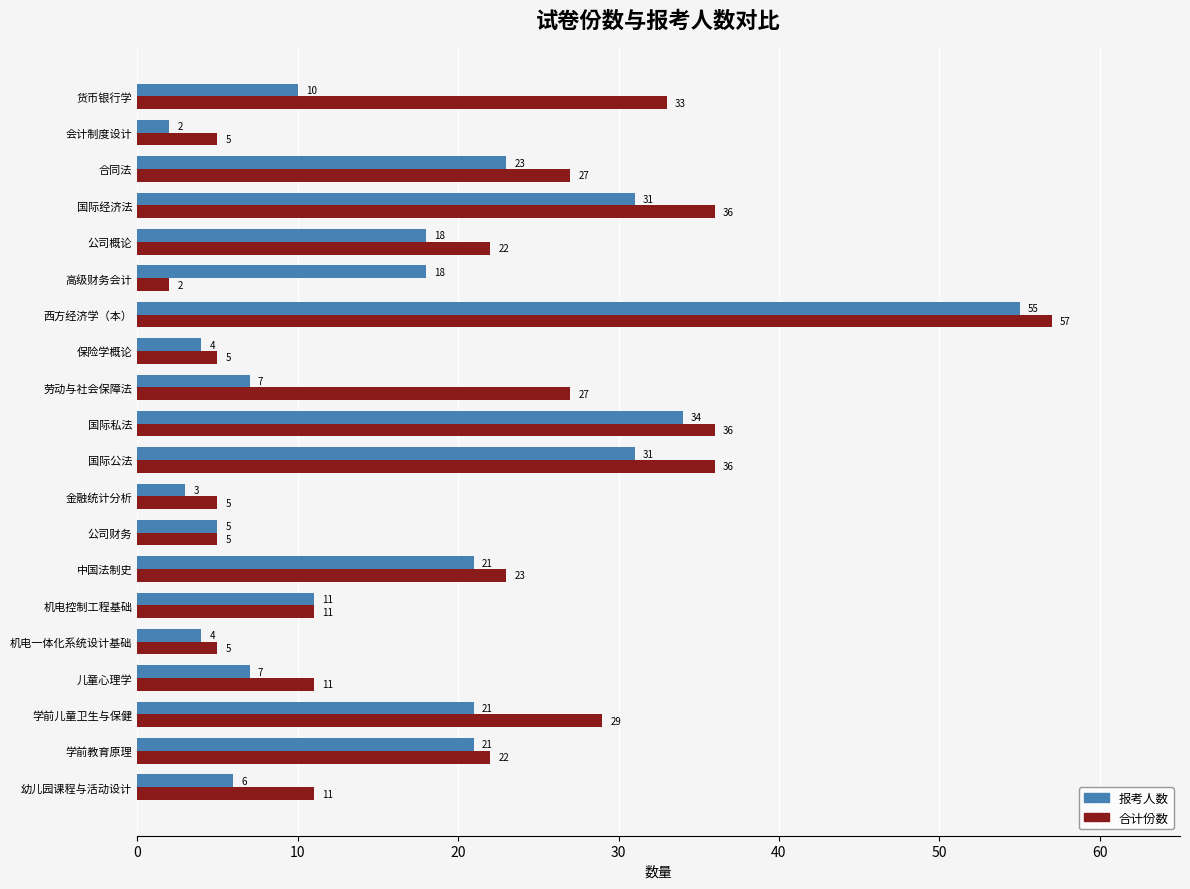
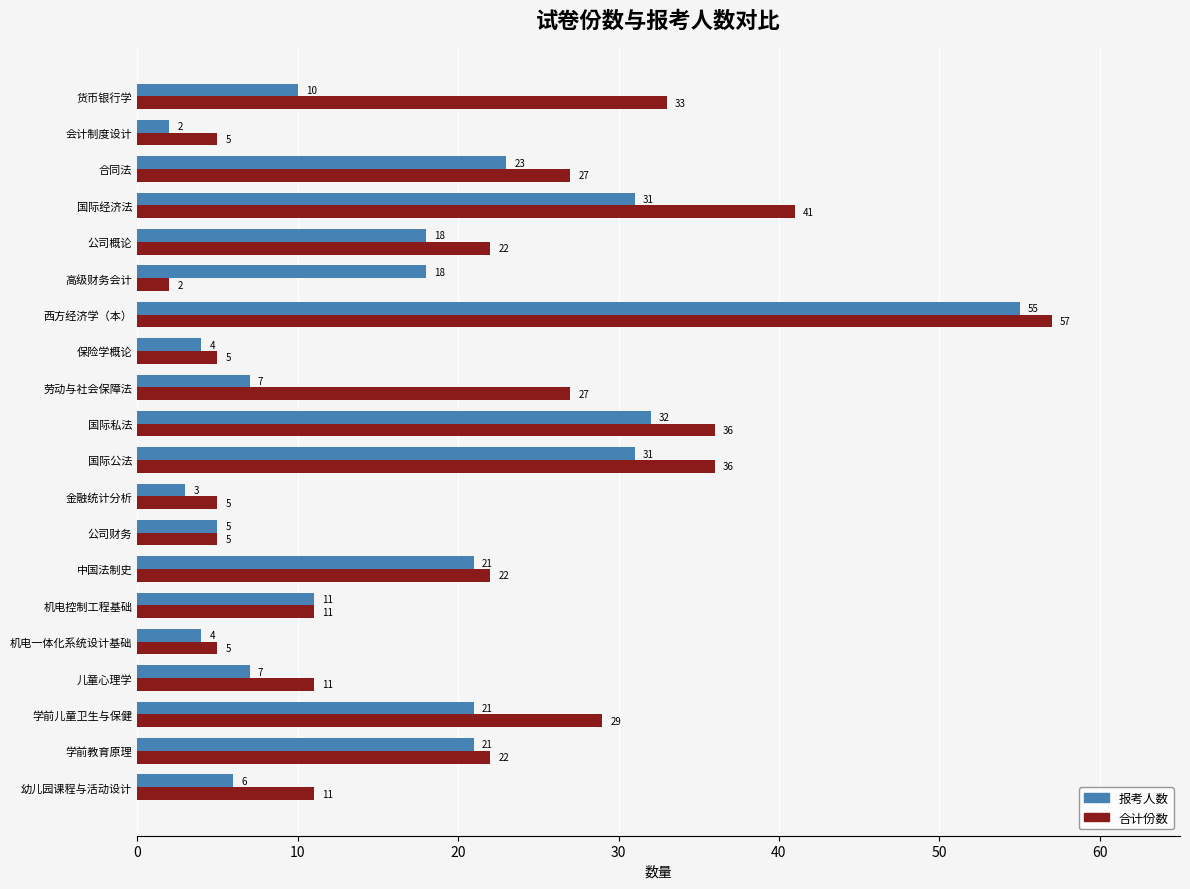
合计份数, 国际经济法: 36 -> 41
报考人数, 国际私法: 34 -> 32
合计份数, 中国法制史: 23 -> 22
